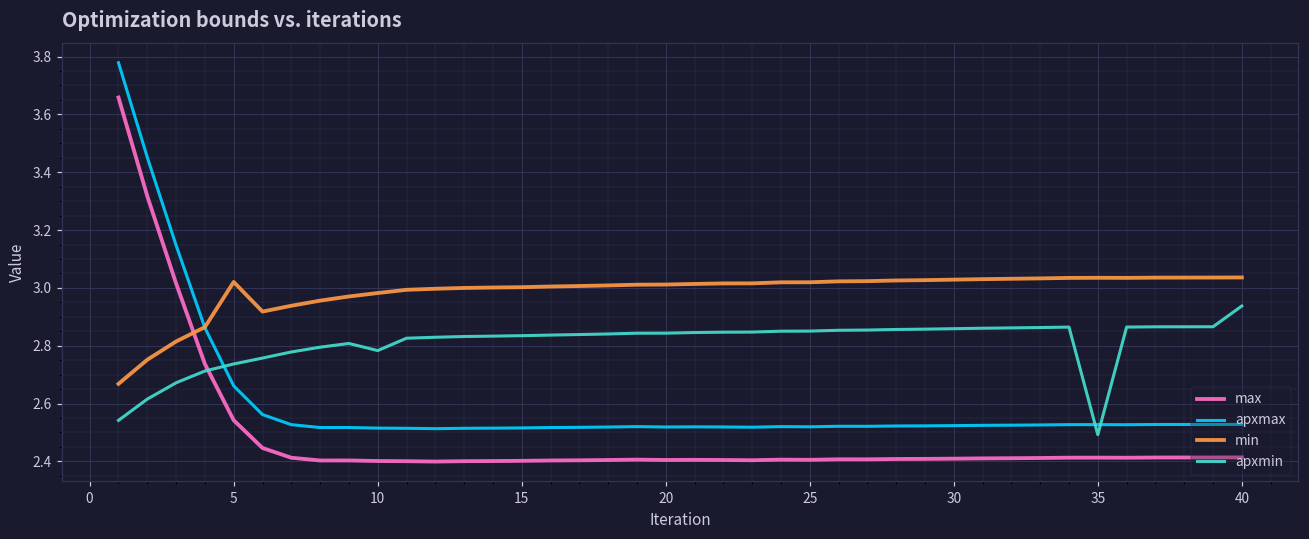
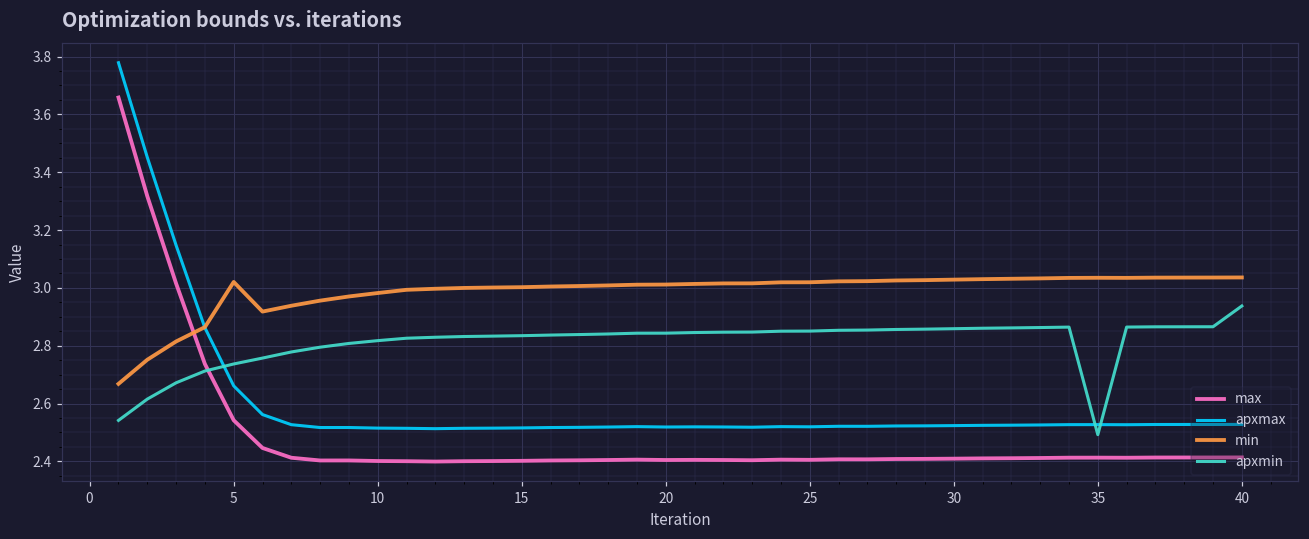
apxmin, 10: 2.78 -> 2.82
